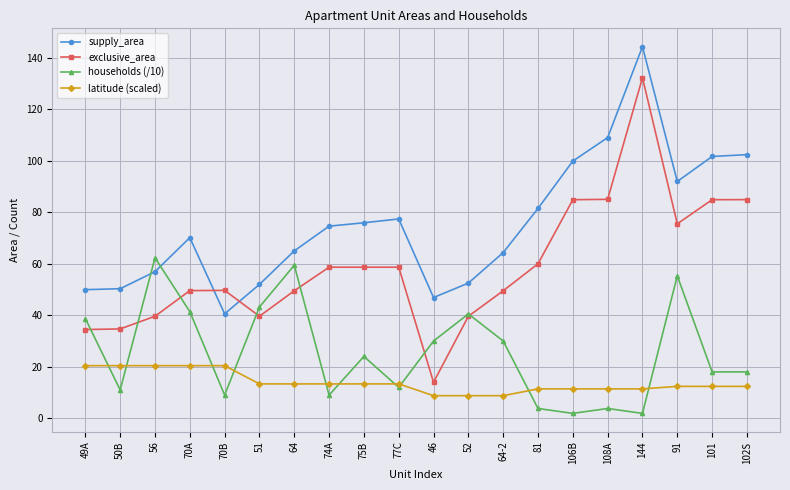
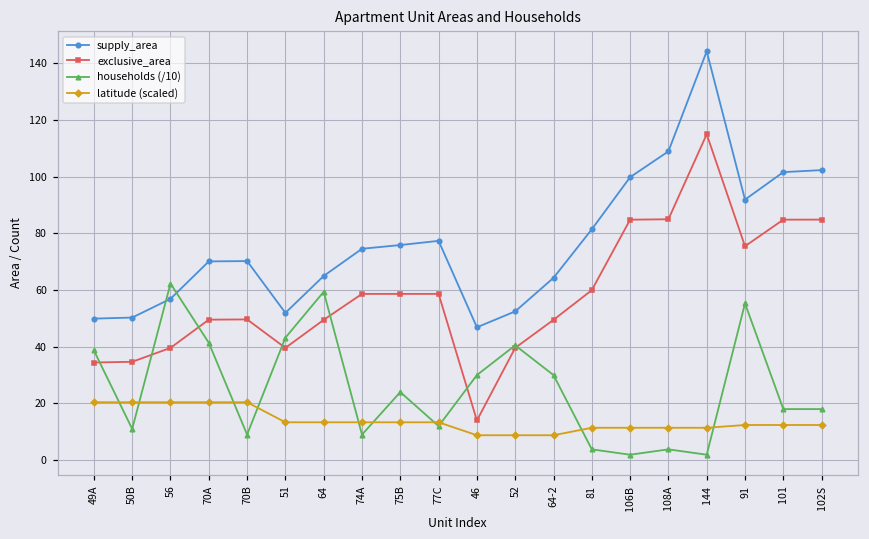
supply_area, 70B: 41 -> 70
exclusive_area, 144: 132 -> 115
